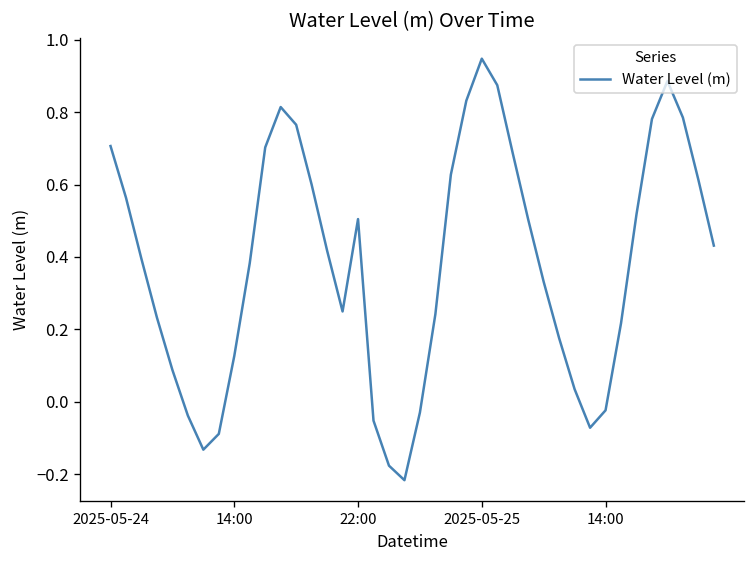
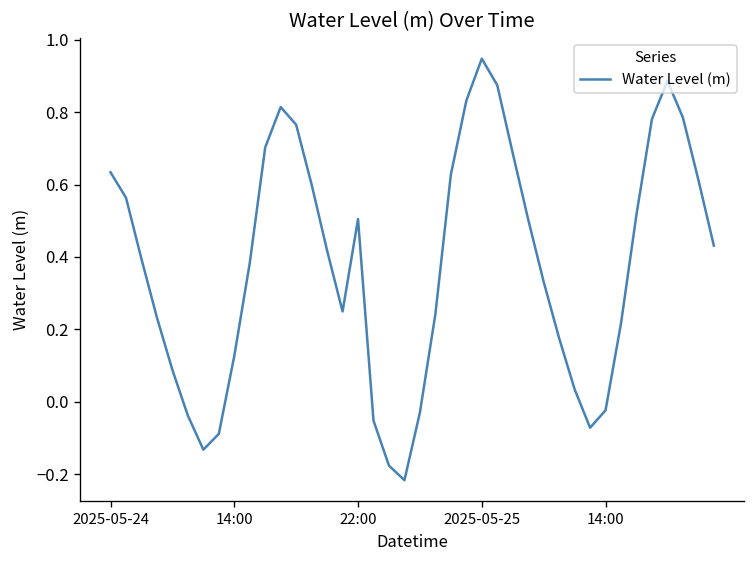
2025-05-24: 0.71 -> 0.63
